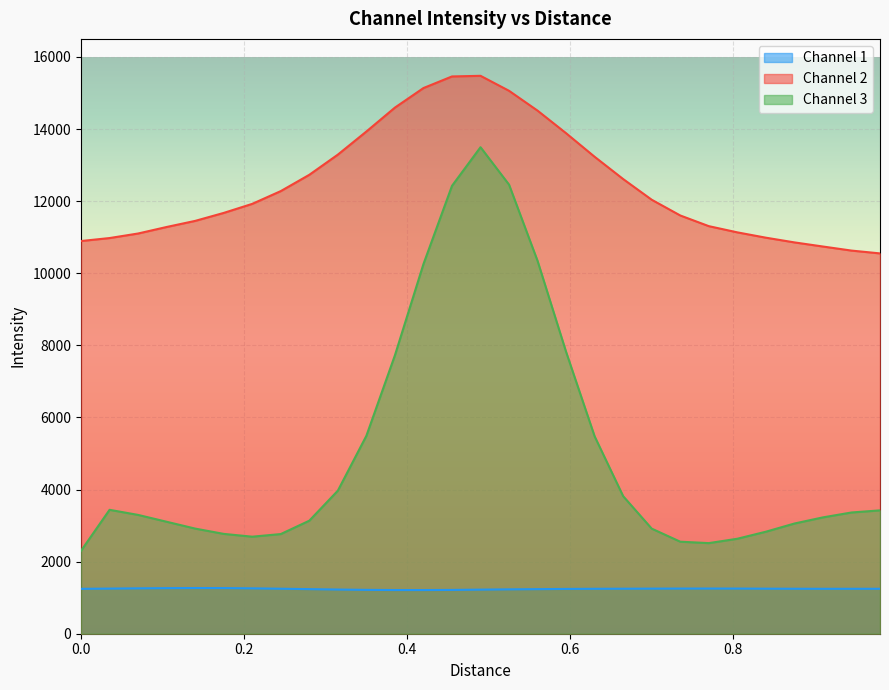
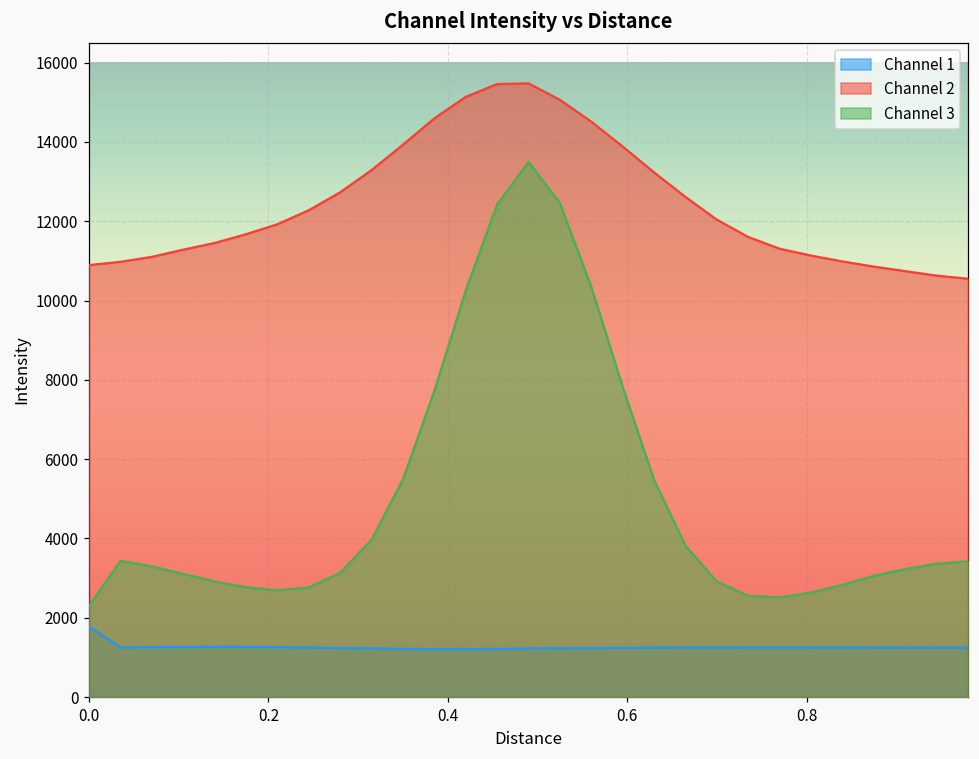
Channel 1, 0.0: 1200 -> 1800
